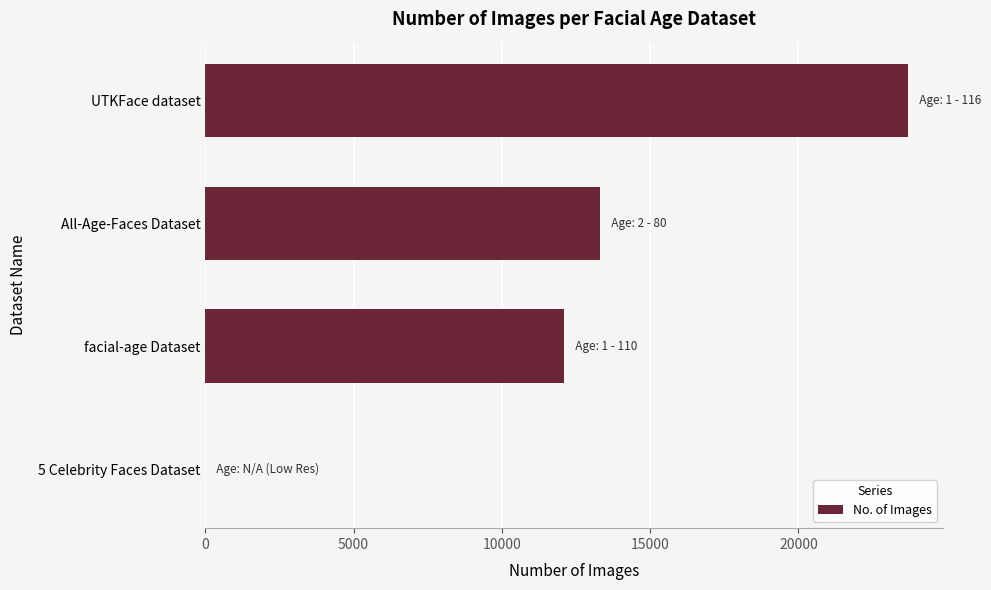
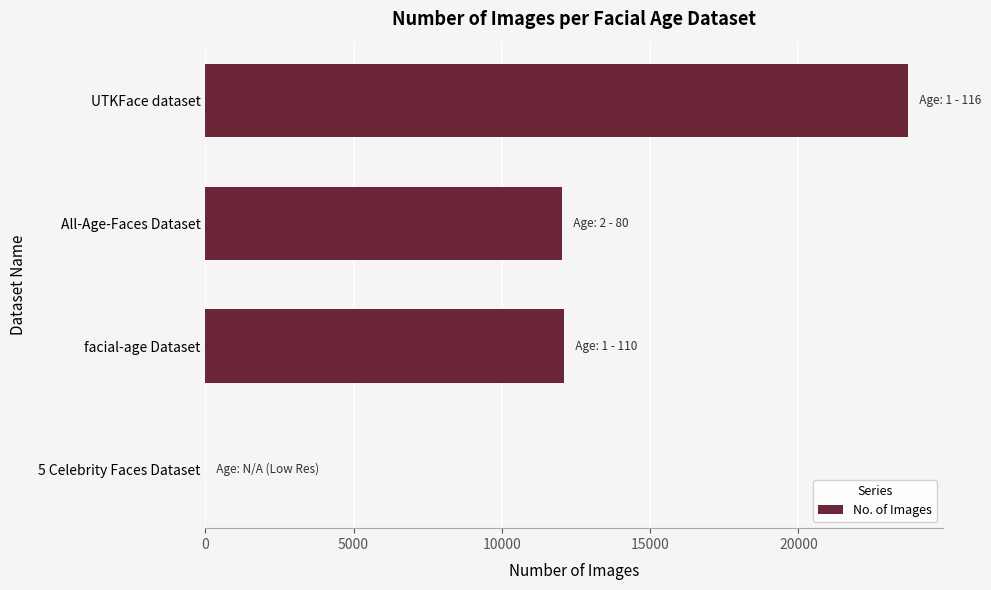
All-Age-Faces Dataset: 13300 -> 12000
